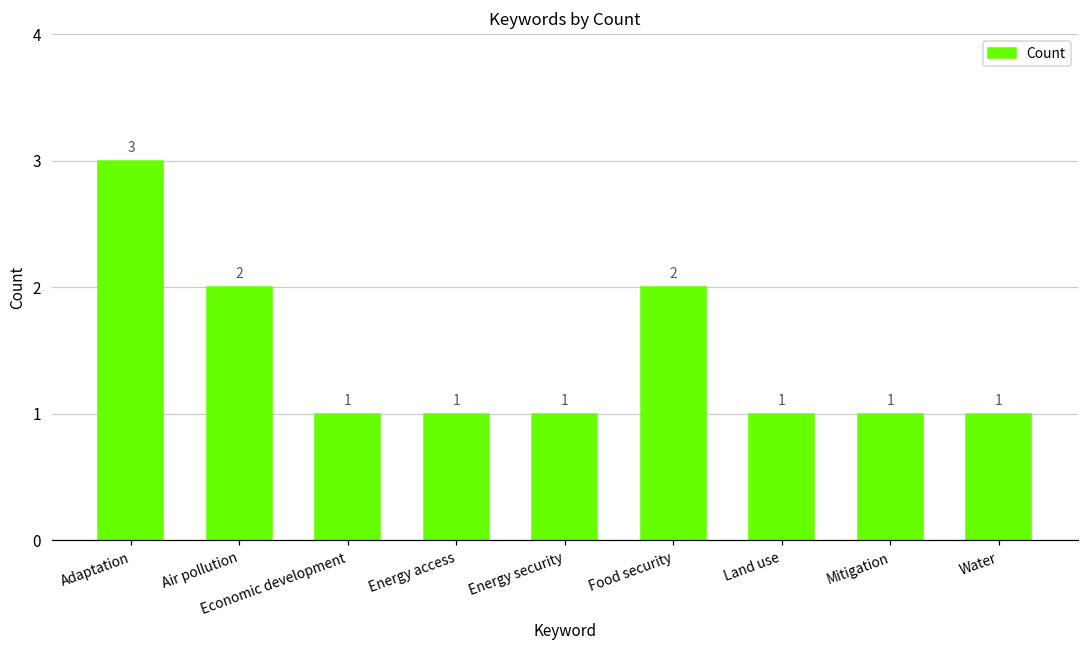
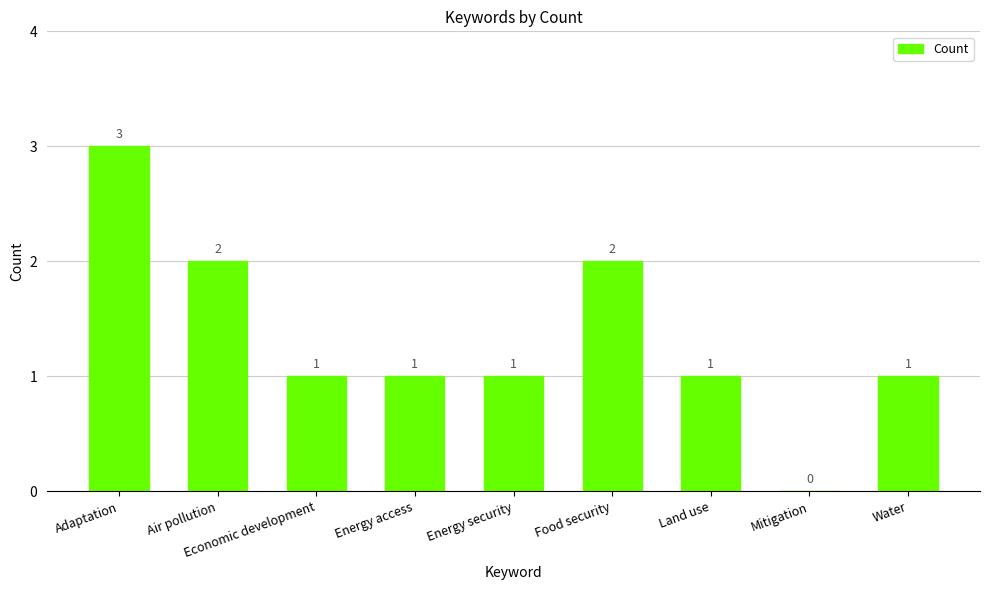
Mitigation: 1 -> 0
